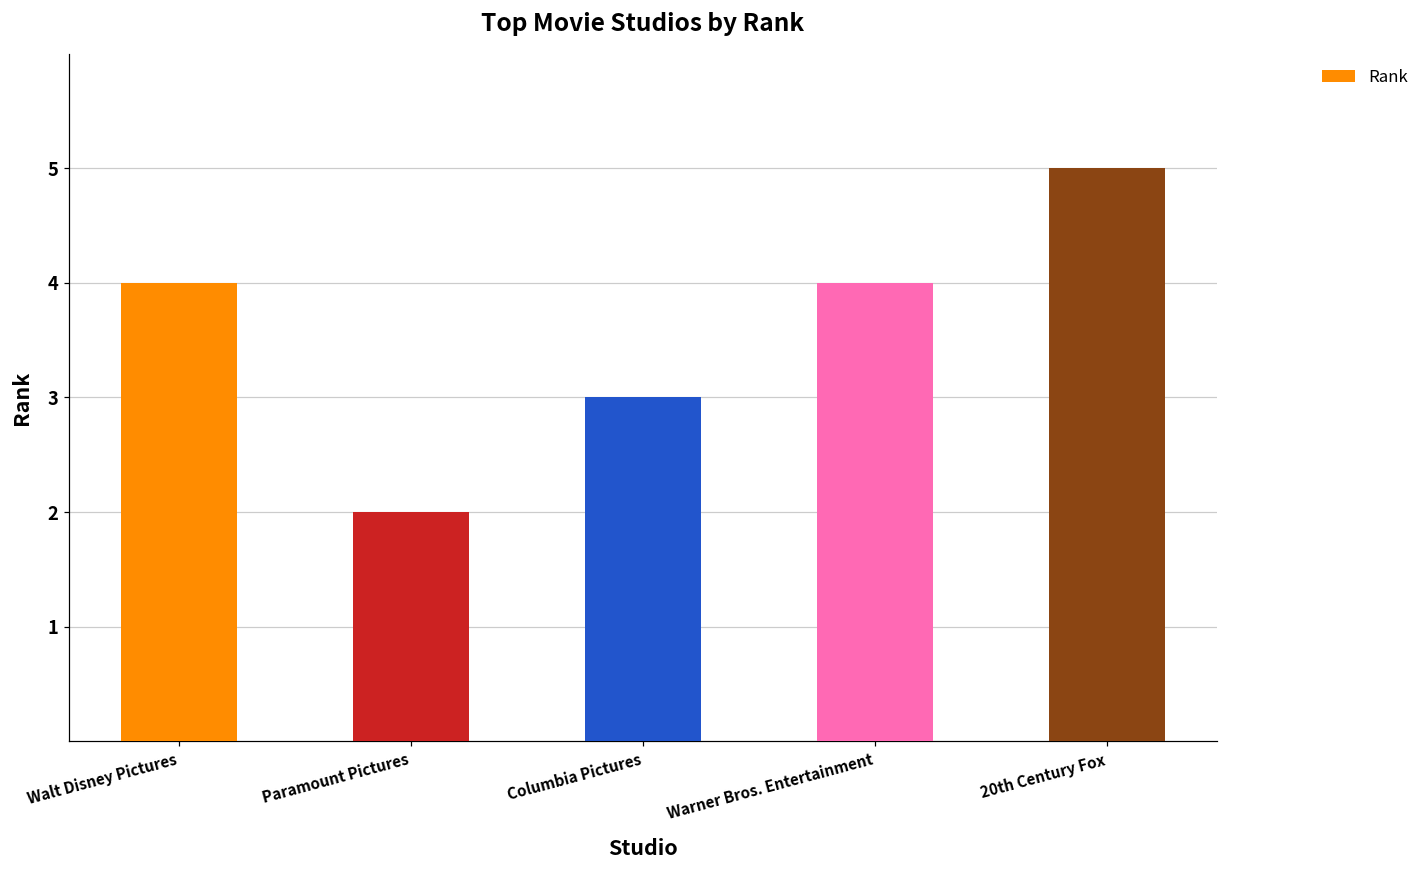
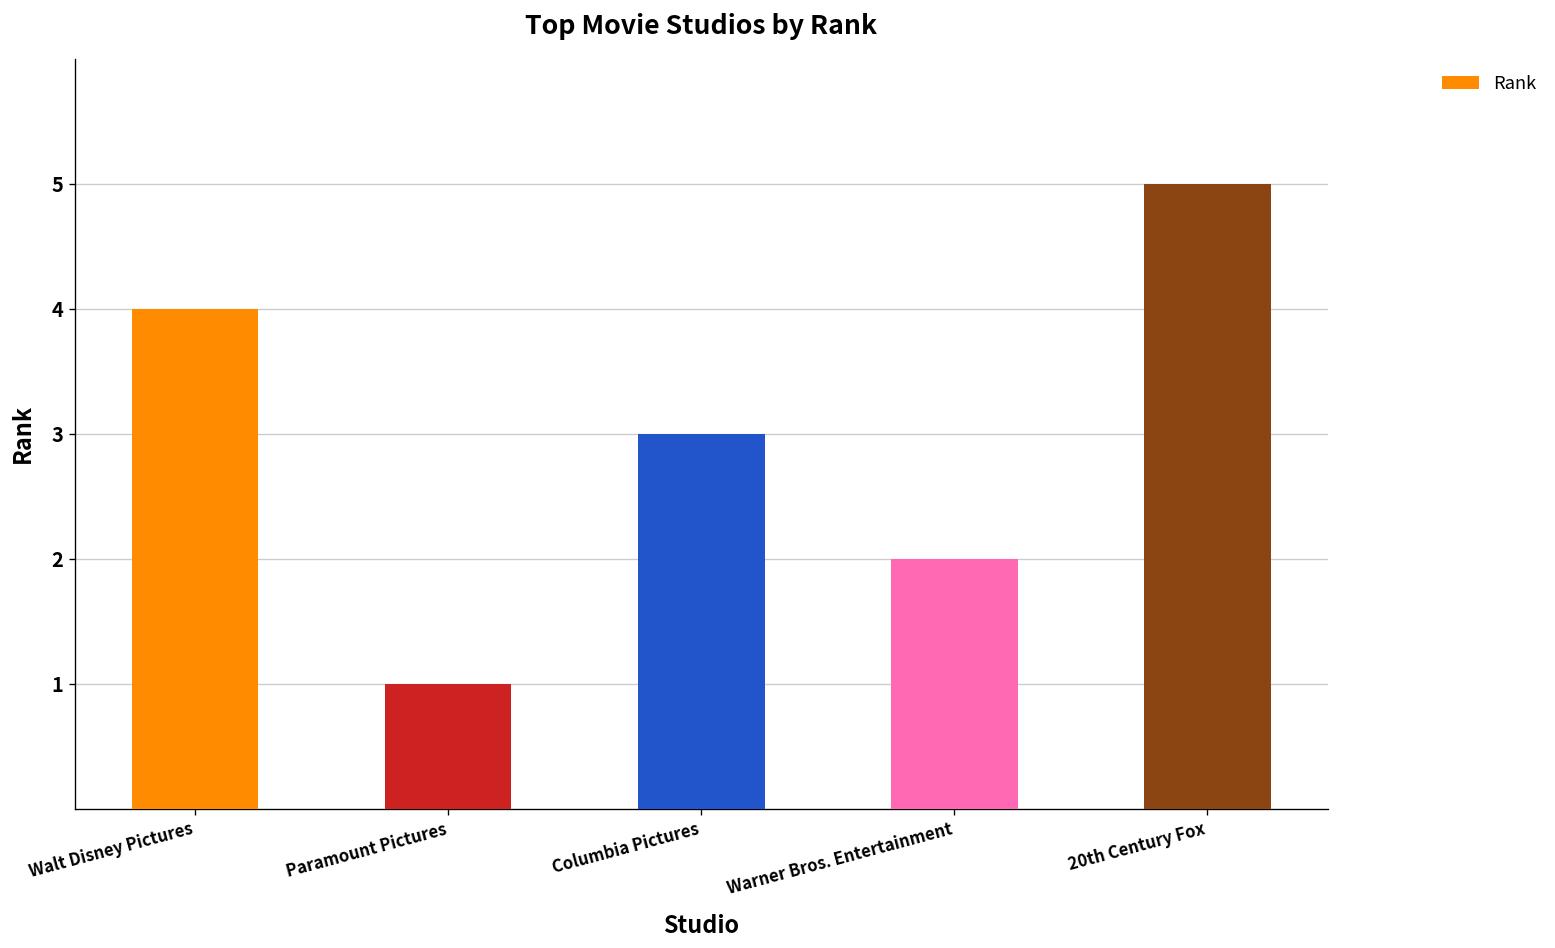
Paramount Pictures: 2 -> 1
Warner Bros. Entertainment: 4 -> 2
